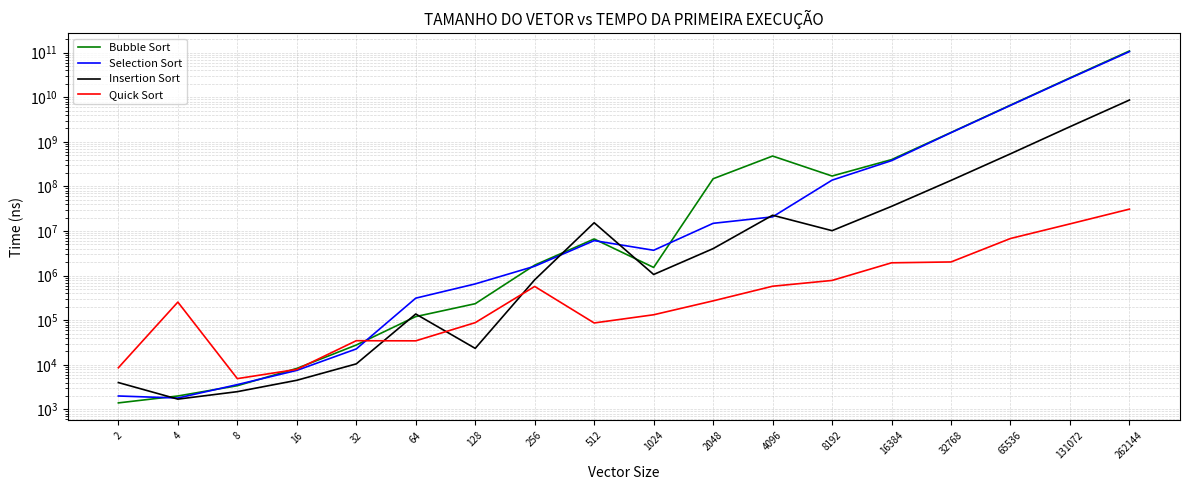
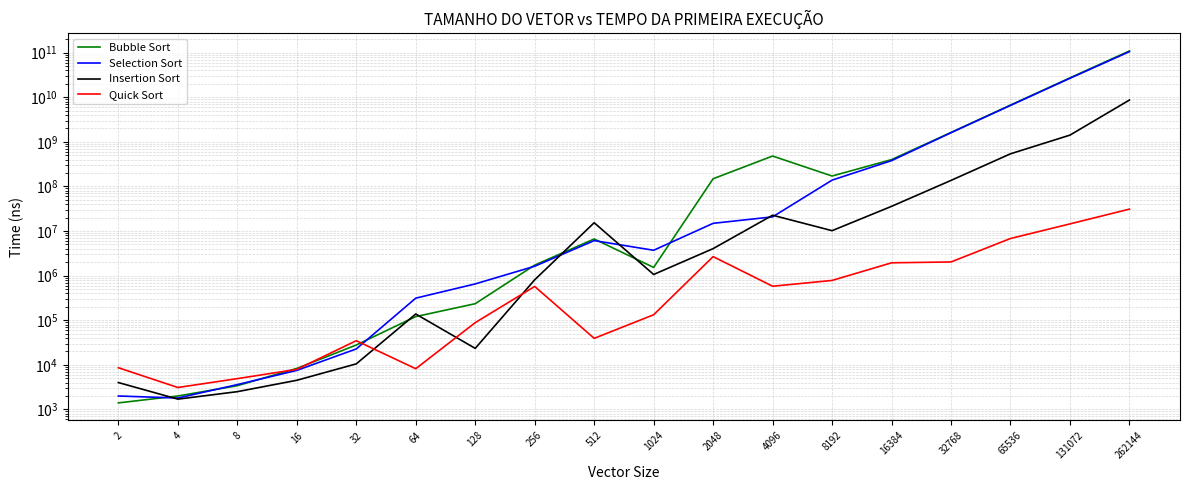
Quick Sort, 4: 300000 -> 3000
Quick Sort, 64: 30000 -> 8000
Quick Sort, 512: 90000 -> 40000
Quick Sort, 2048: 300000 -> 3000000
Insertion Sort, 131072: 2000000000 -> 1400000000
